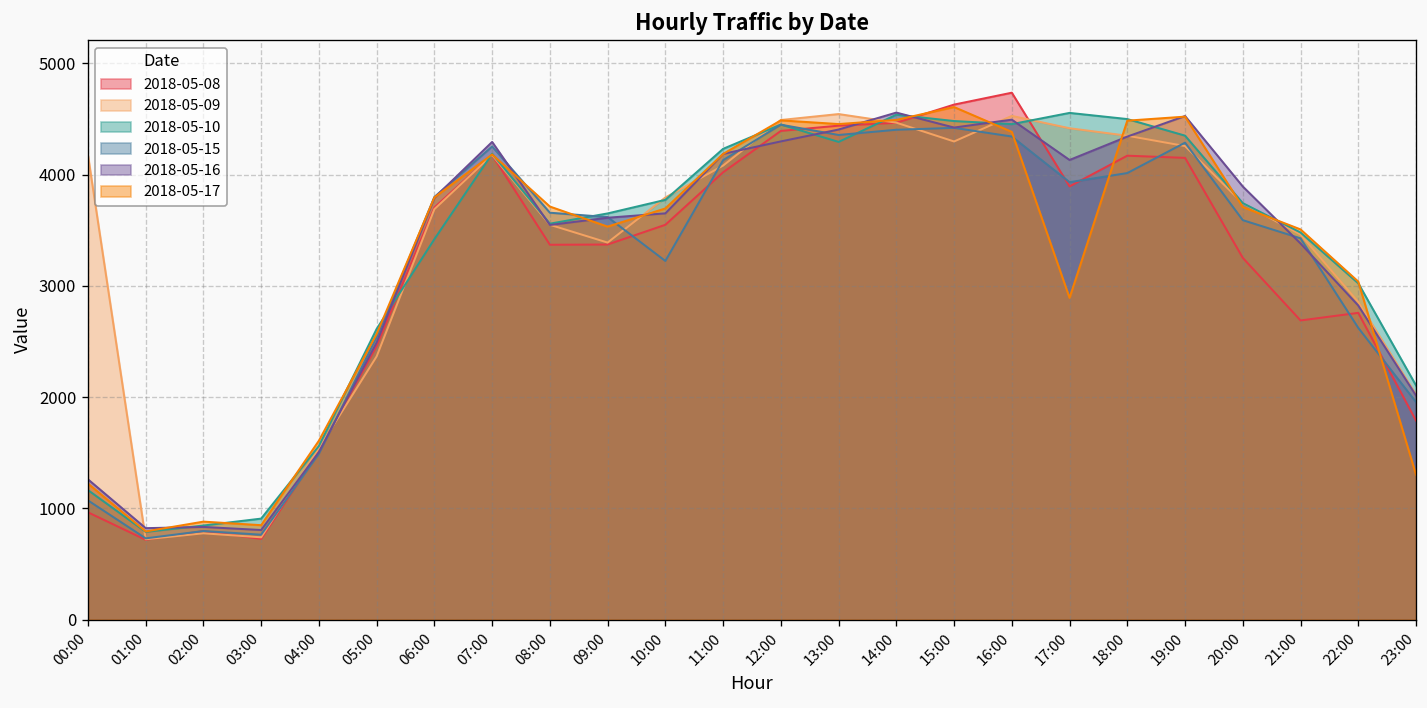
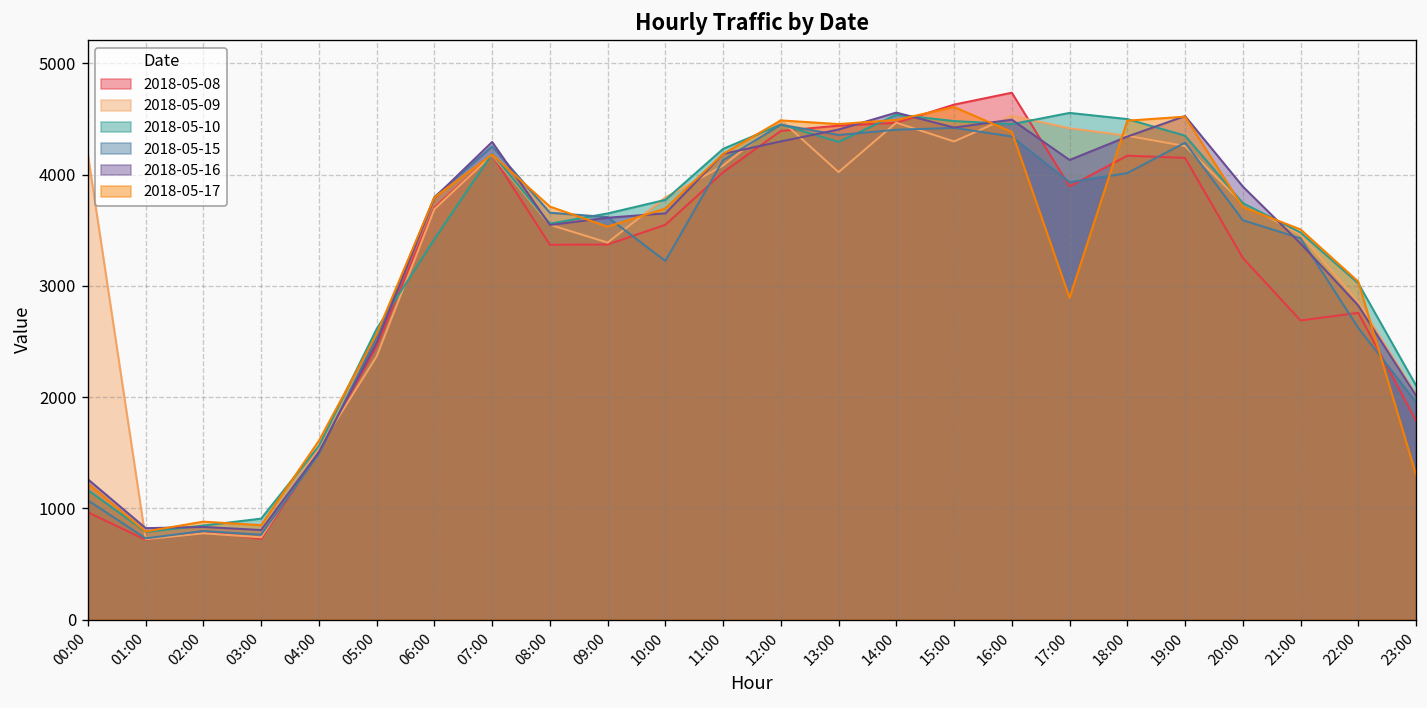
2018-05-09, 13:00: 4500 -> 4000
